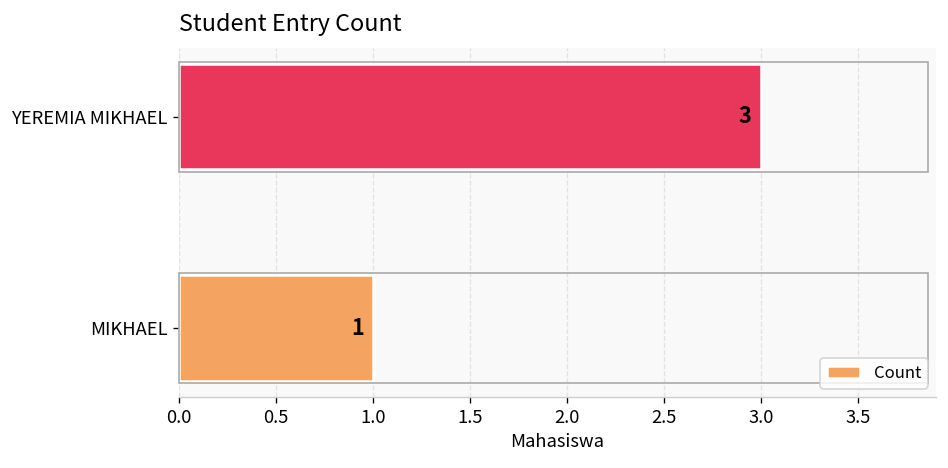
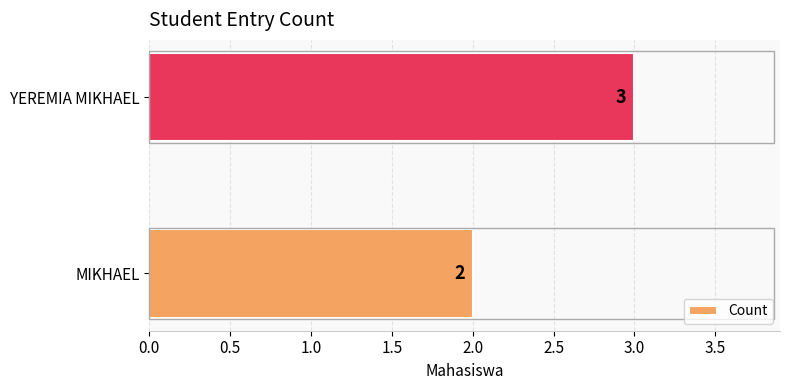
MIKHAEL: 1 -> 2
